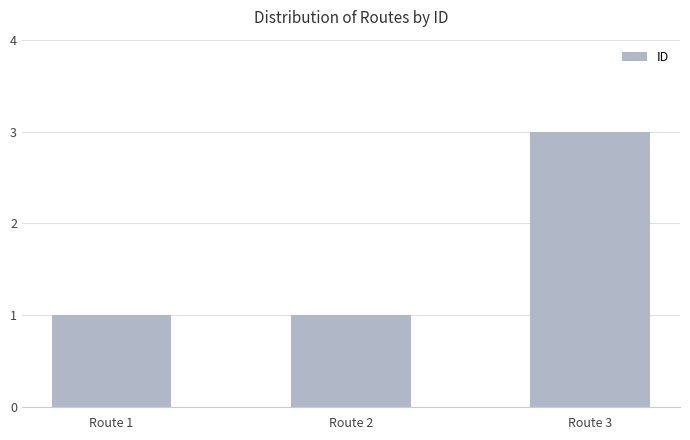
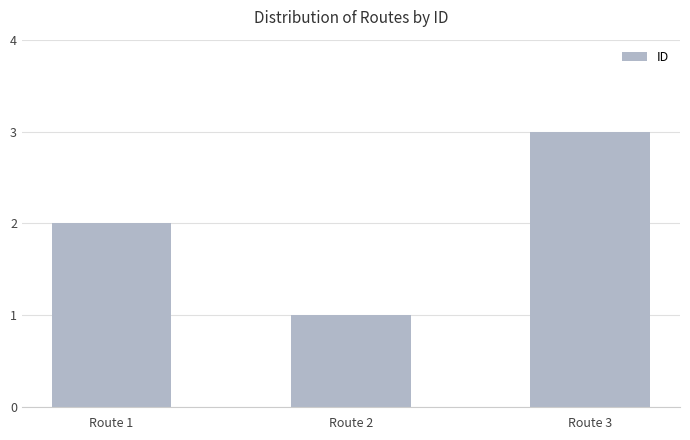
Route 1: 1 -> 2
